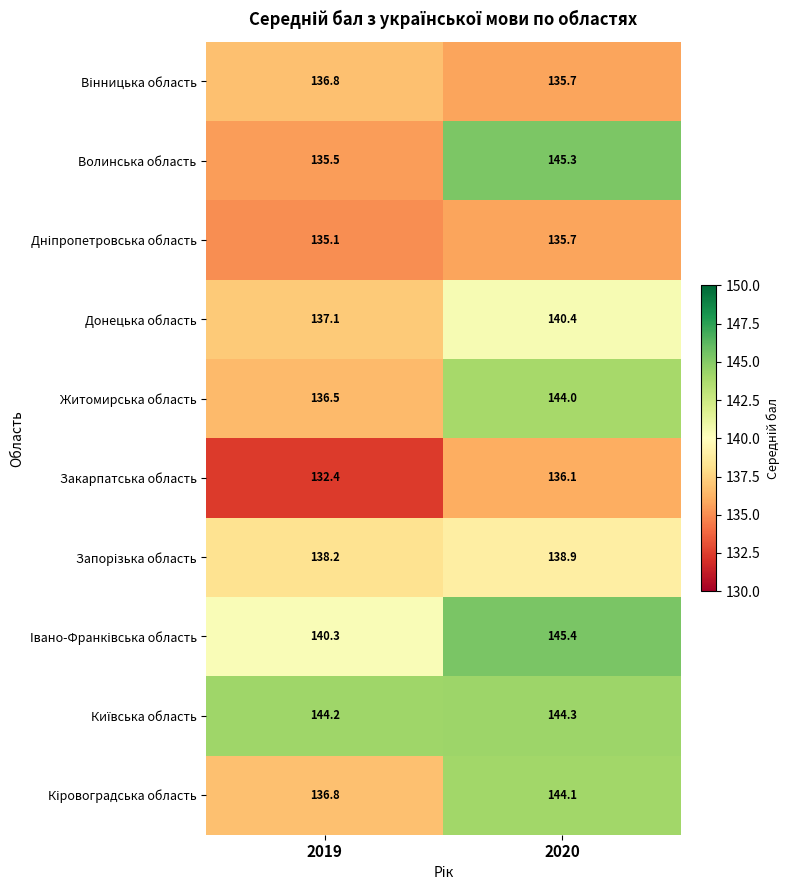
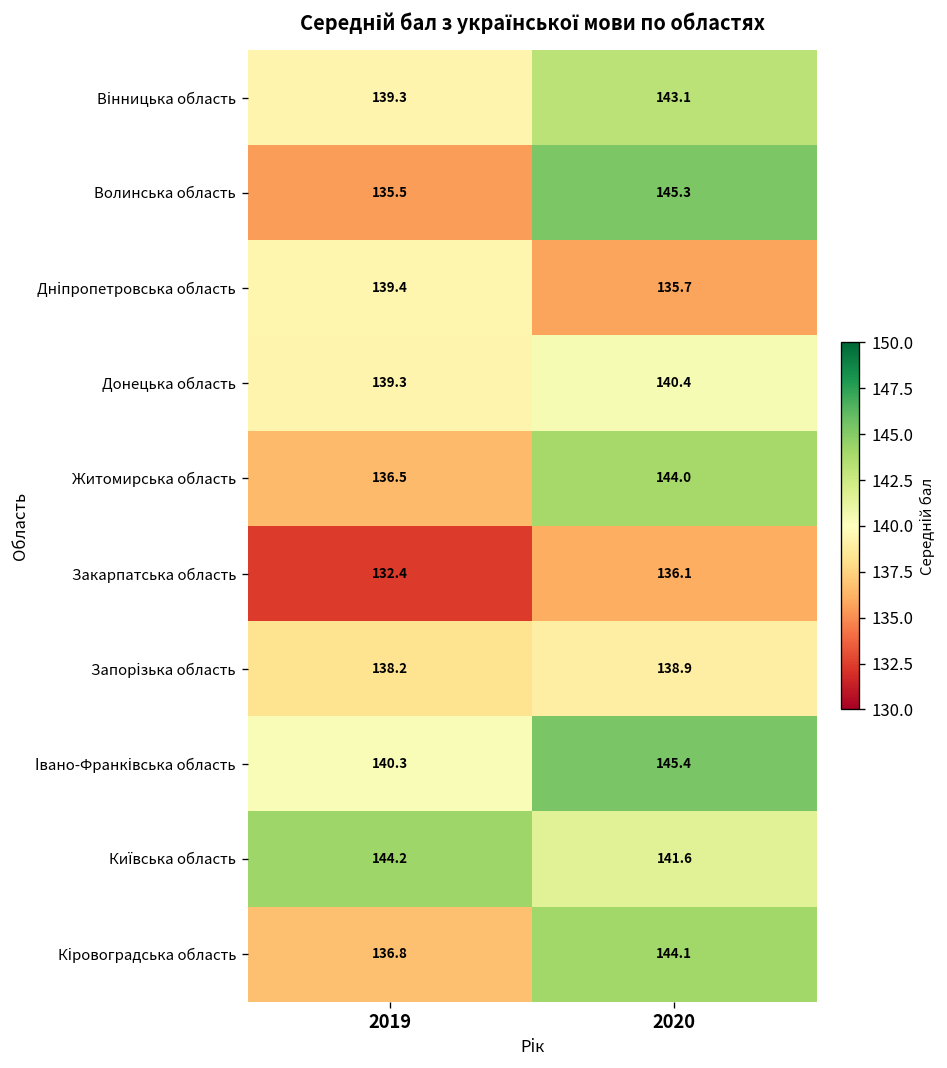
Вінницька область, 2019: 136.8 -> 139.3
Вінницька область, 2020: 135.7 -> 143.1
Дніпропетровська область, 2019: 135.1 -> 139.4
Донецька область, 2019: 137.1 -> 139.3
Київська область, 2020: 144.3 -> 141.6
